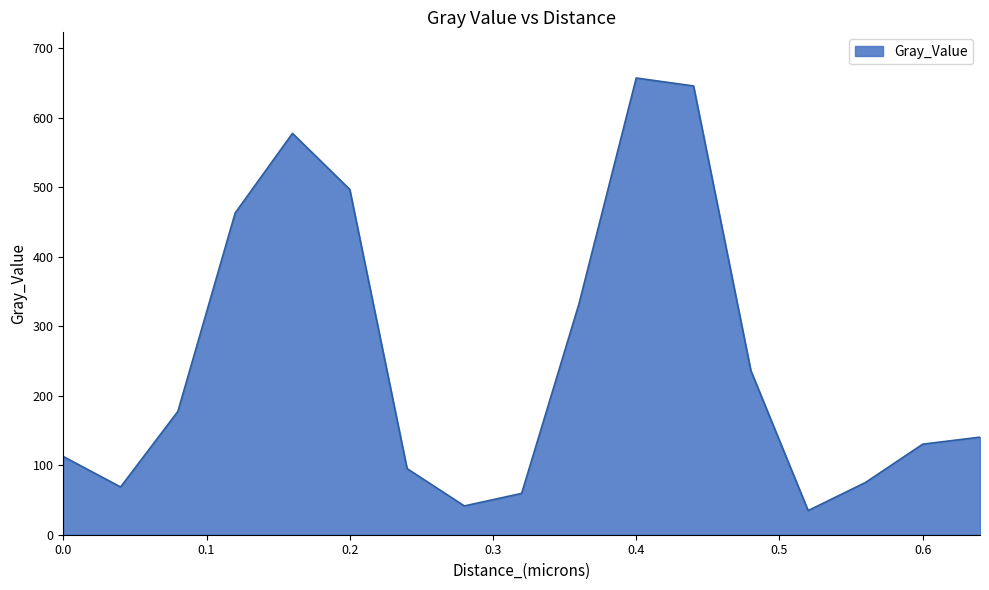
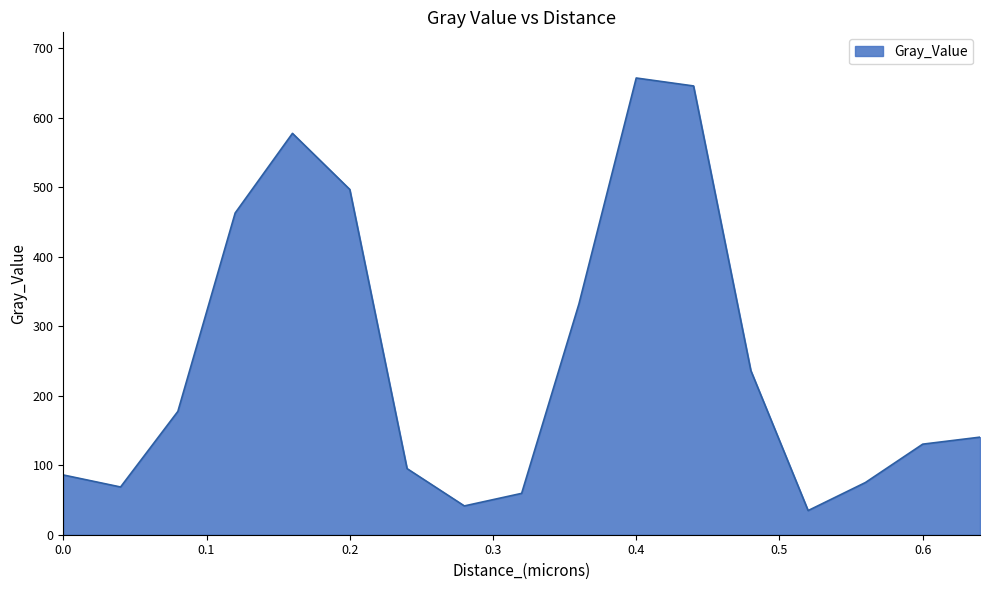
0.0: 110 -> 90
